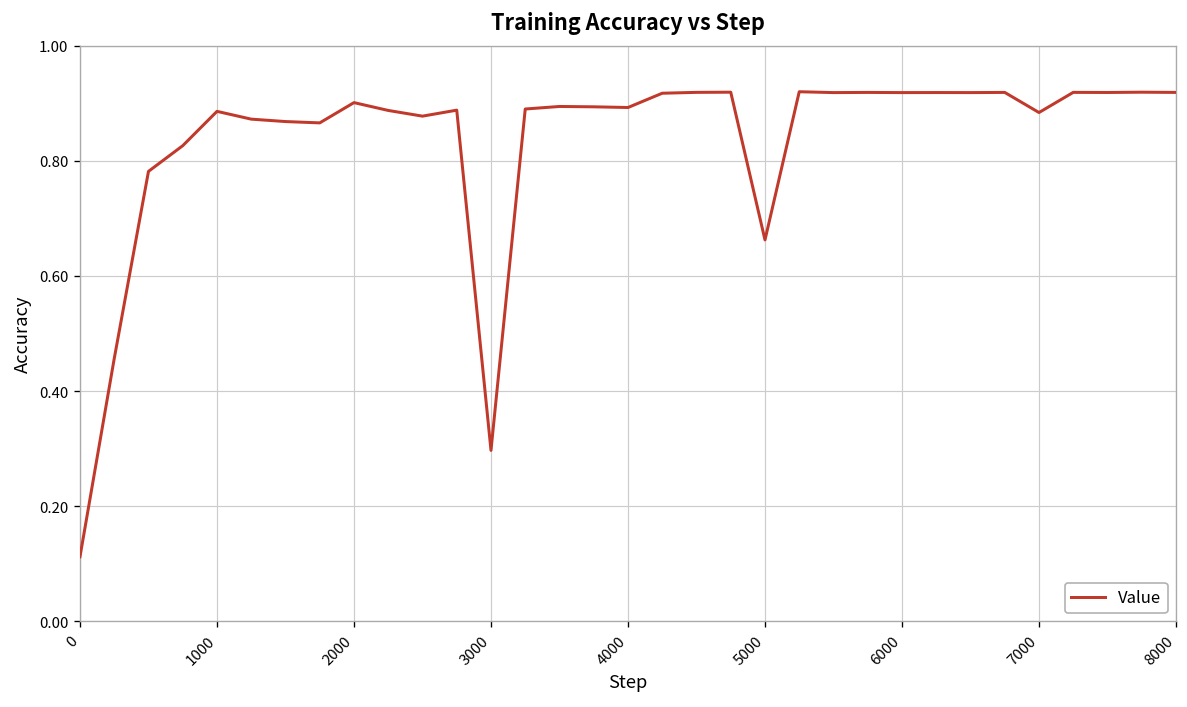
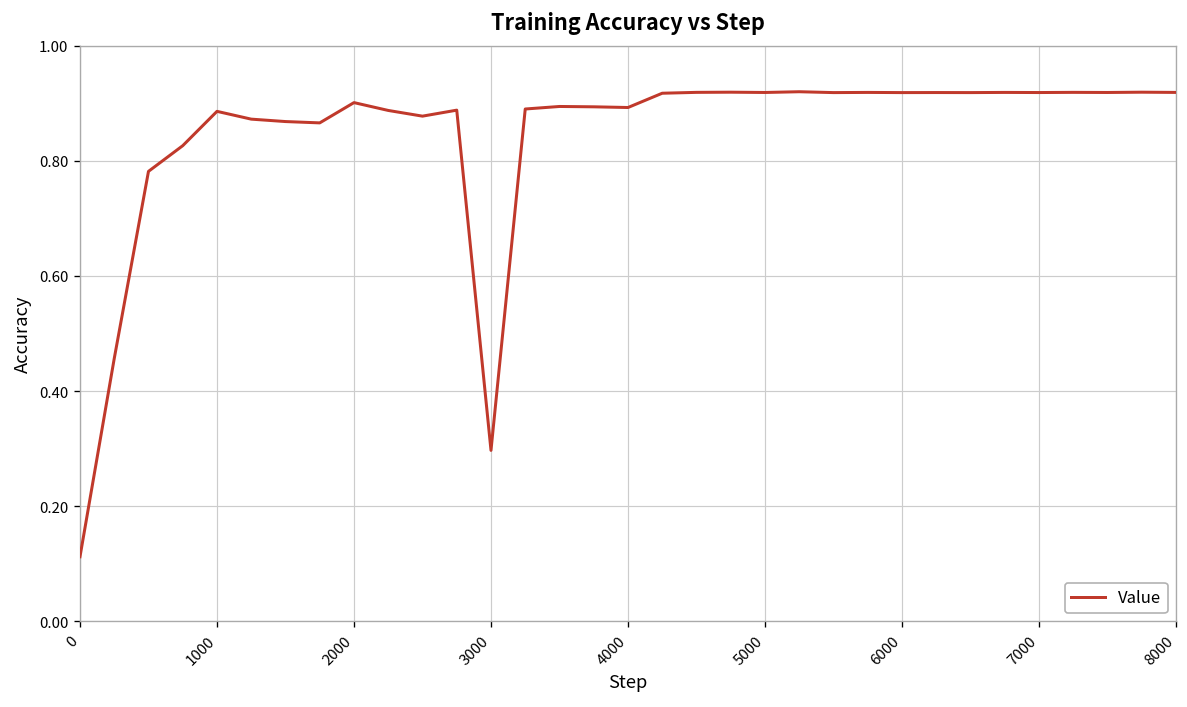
5000: 0.66 -> 0.92
7000: 0.88 -> 0.92
